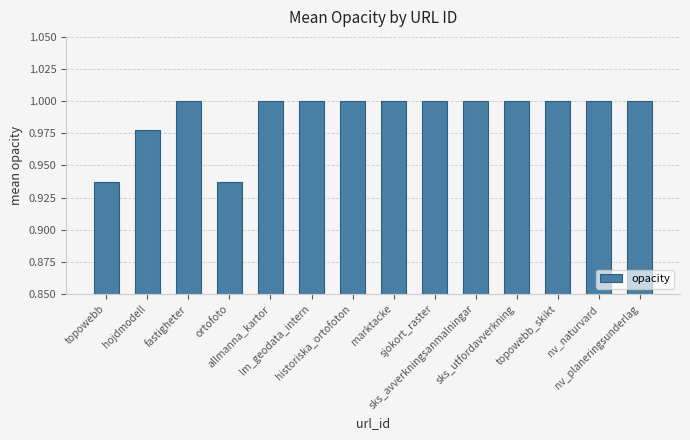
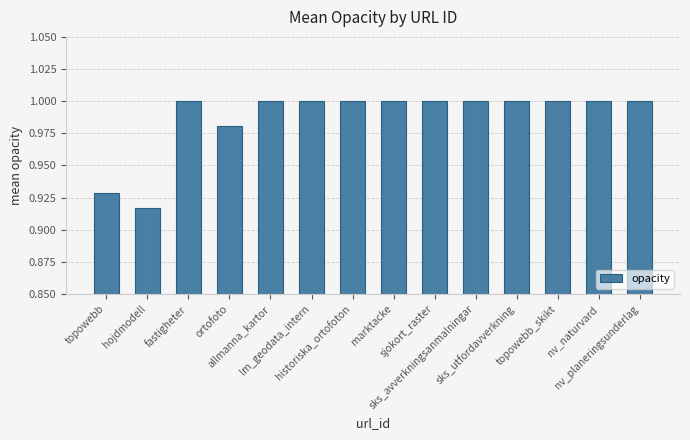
topowebb: 0.938 -> 0.928
hojdmodell: 0.977 -> 0.917
ortofoto: 0.938 -> 0.980
